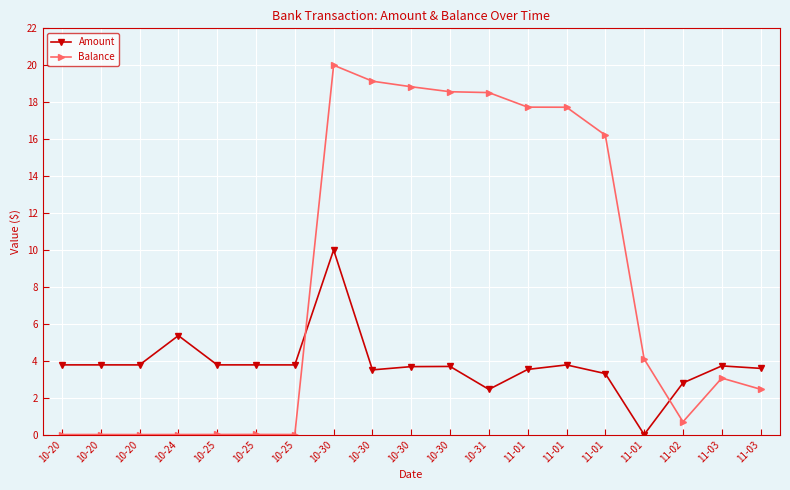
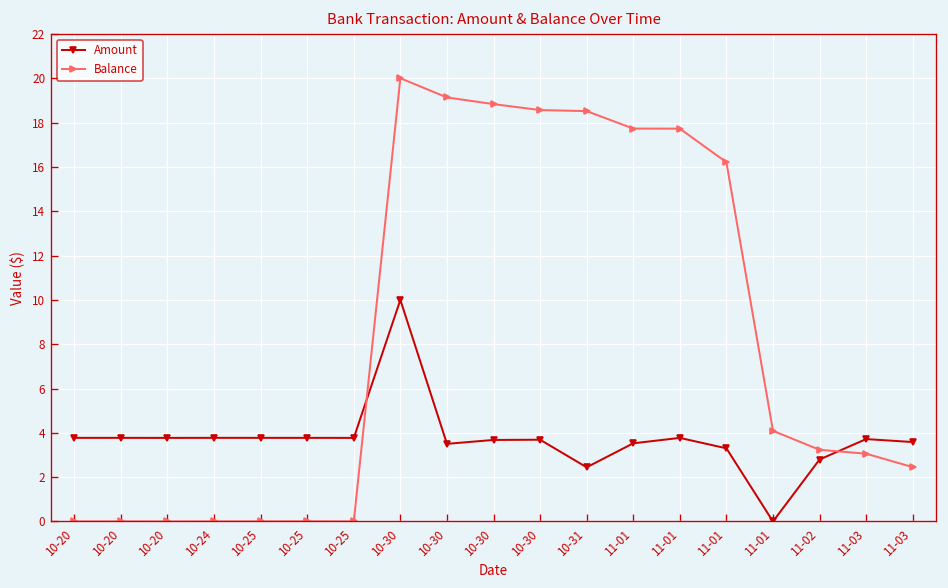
Amount, 10-24: 5.4 -> 3.8
Balance, 11-02: 0.7 -> 3.2
